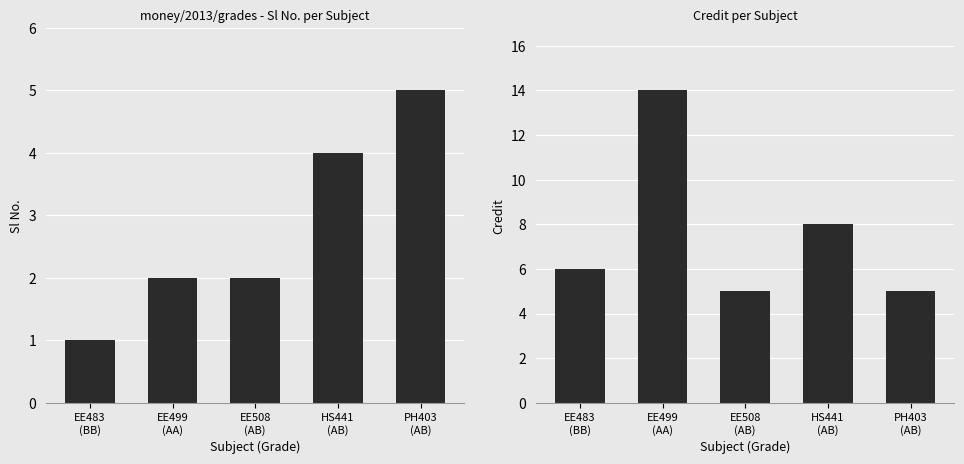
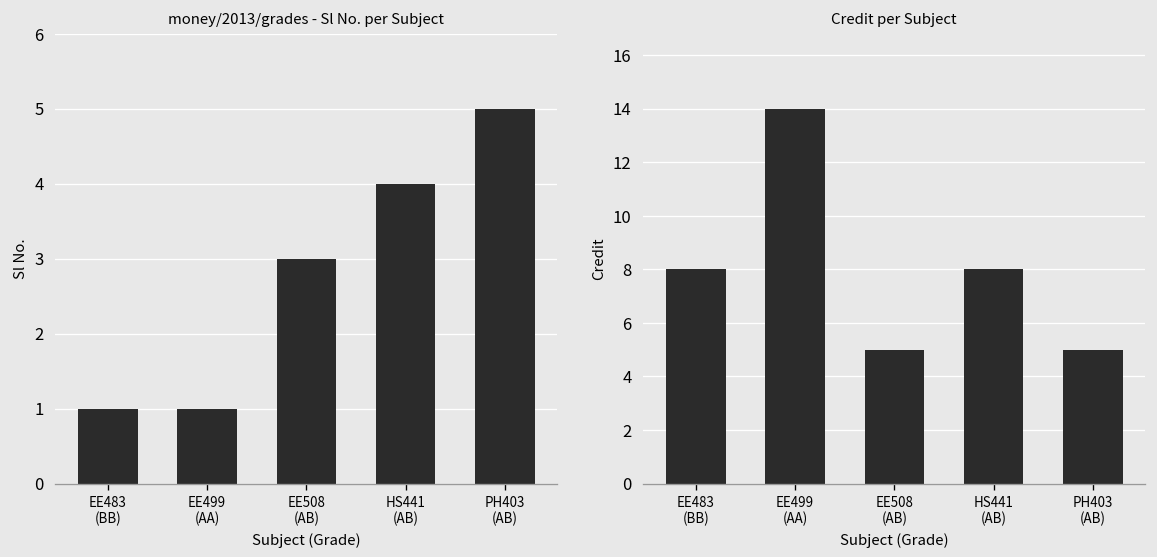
money/2013/grades - Sl No. per Subject, EE499 (AA): 2 -> 1
money/2013/grades - Sl No. per Subject, EE508 (AB): 2 -> 3
Credit per Subject, EE483 (BB): 6 -> 8
